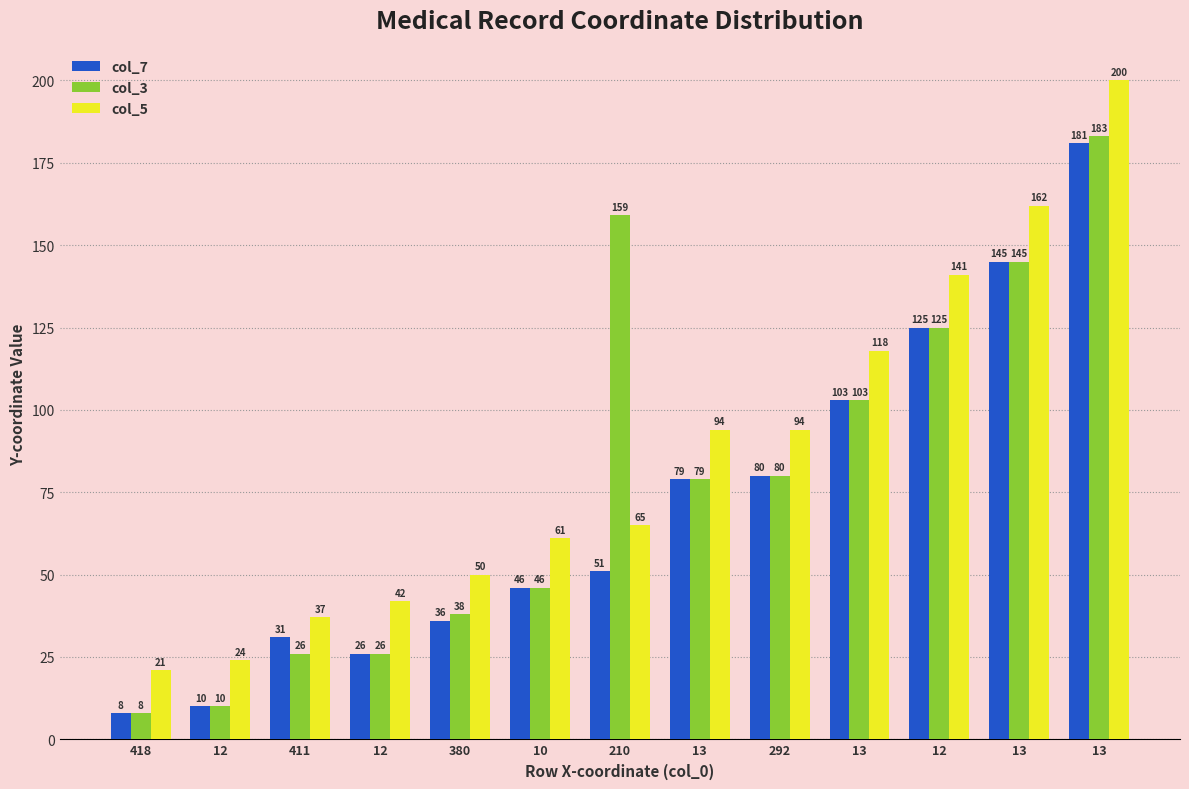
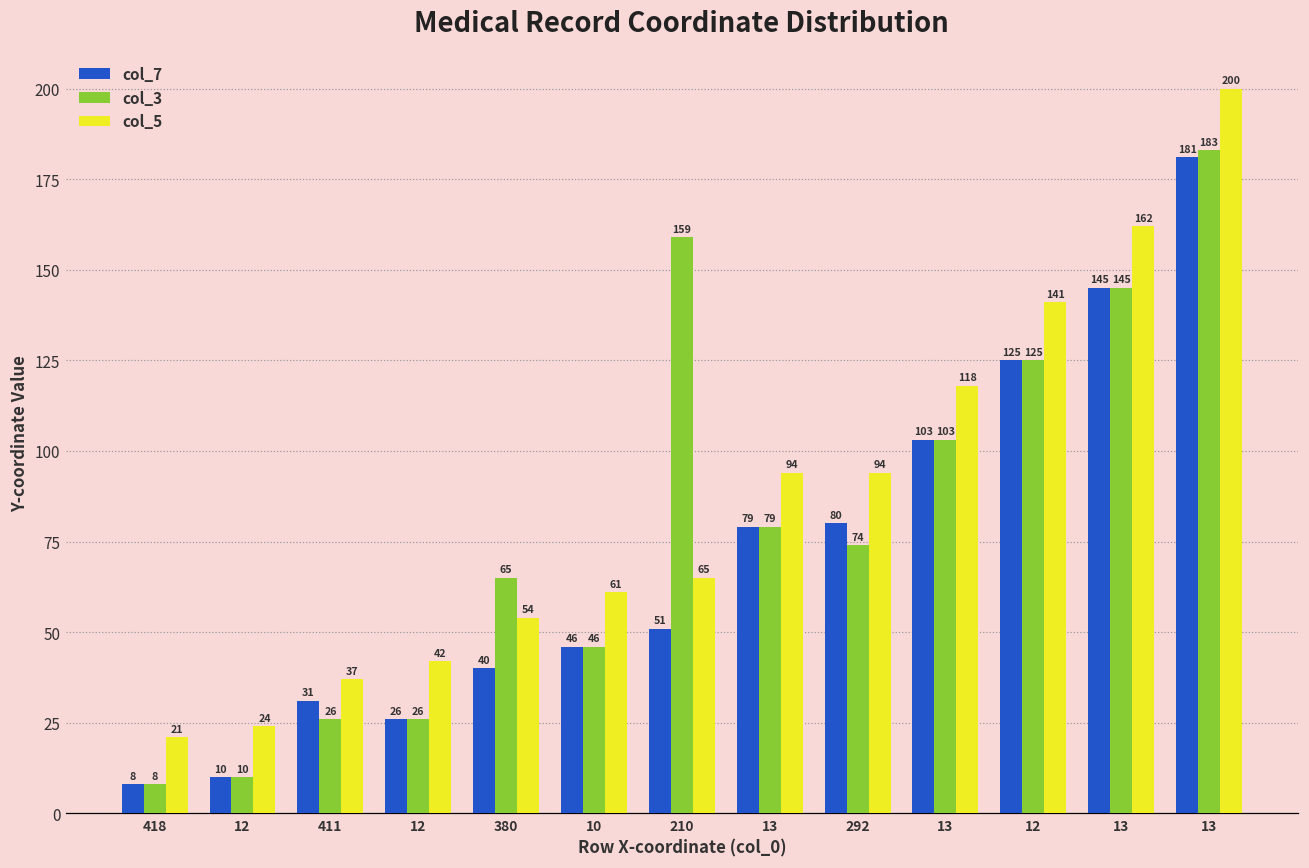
col_7, 380: 36 -> 40
col_3, 380: 38 -> 65
col_5, 380: 50 -> 54
col_3, 292: 80 -> 74
